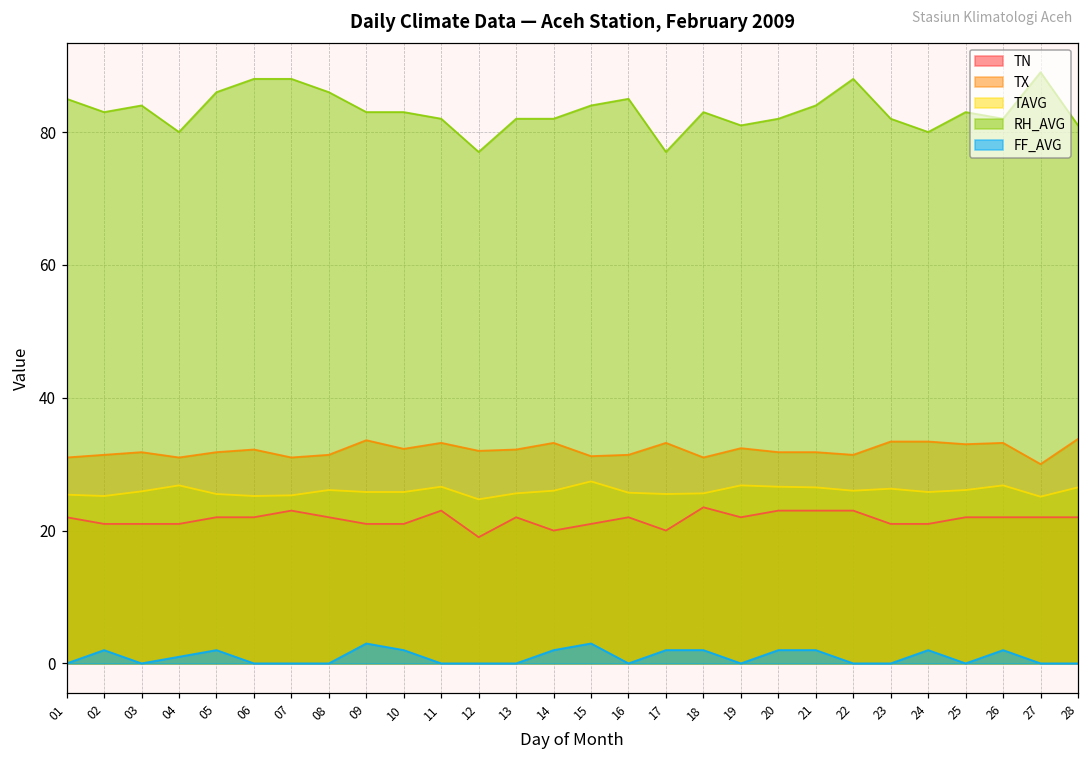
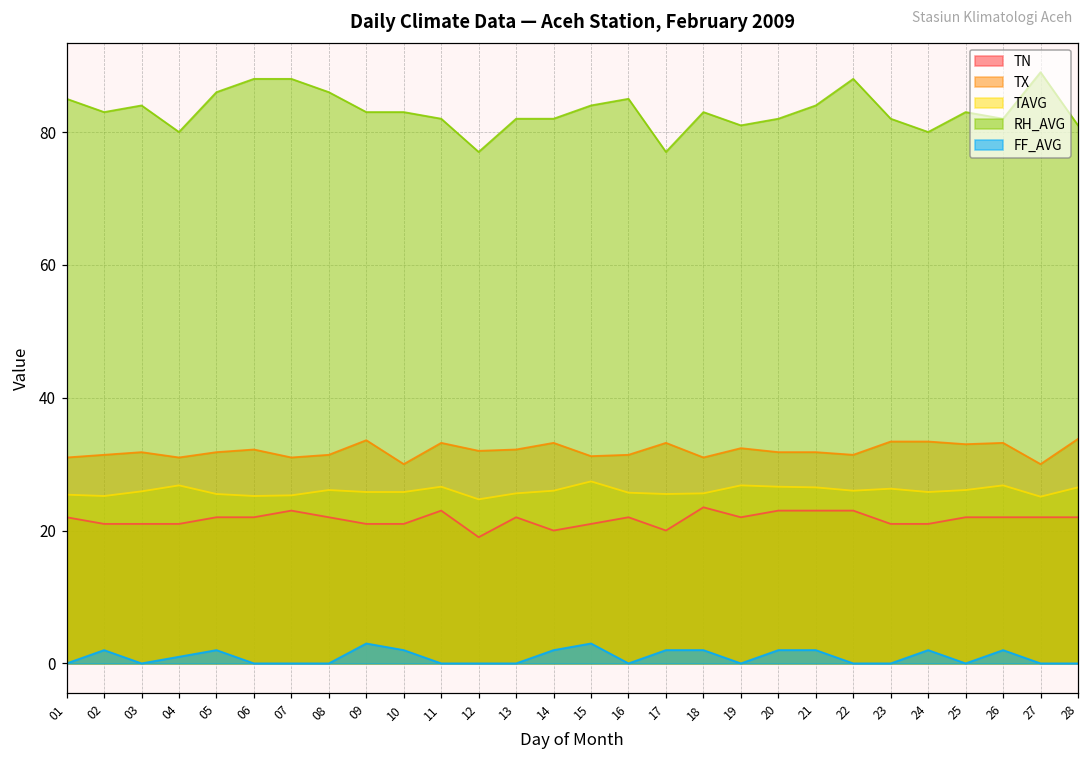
TX, 10: 32 -> 30
